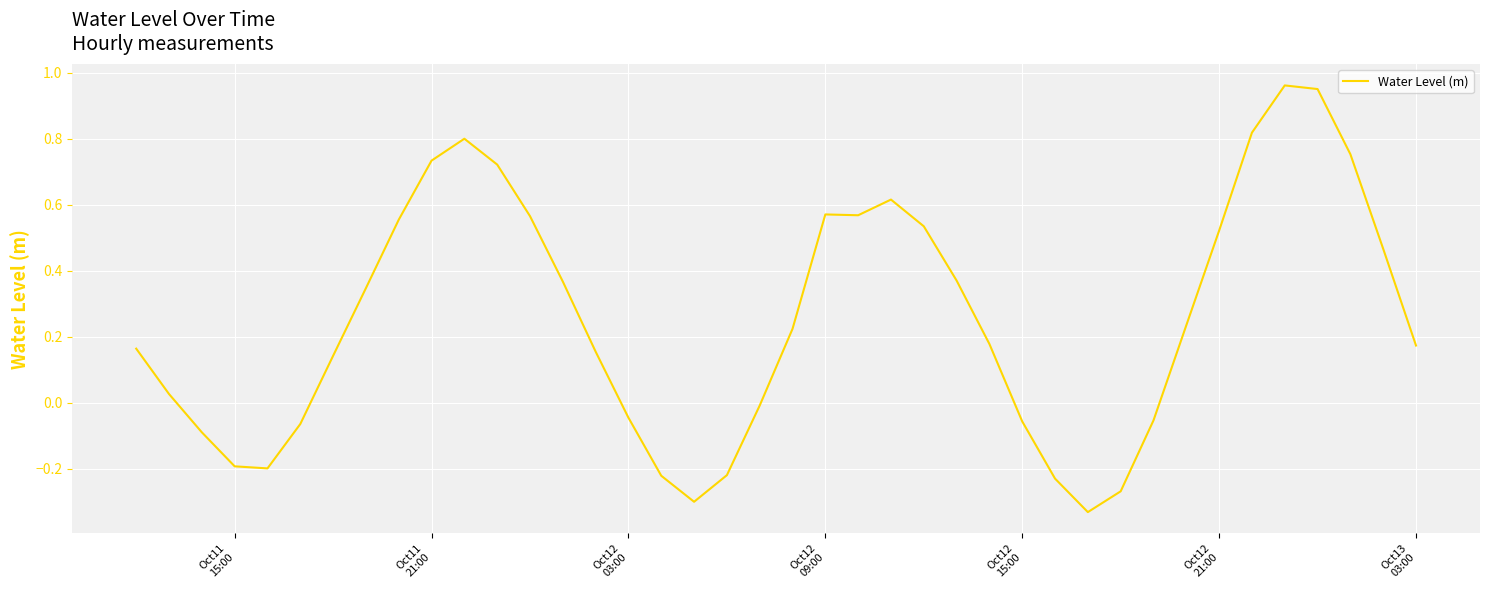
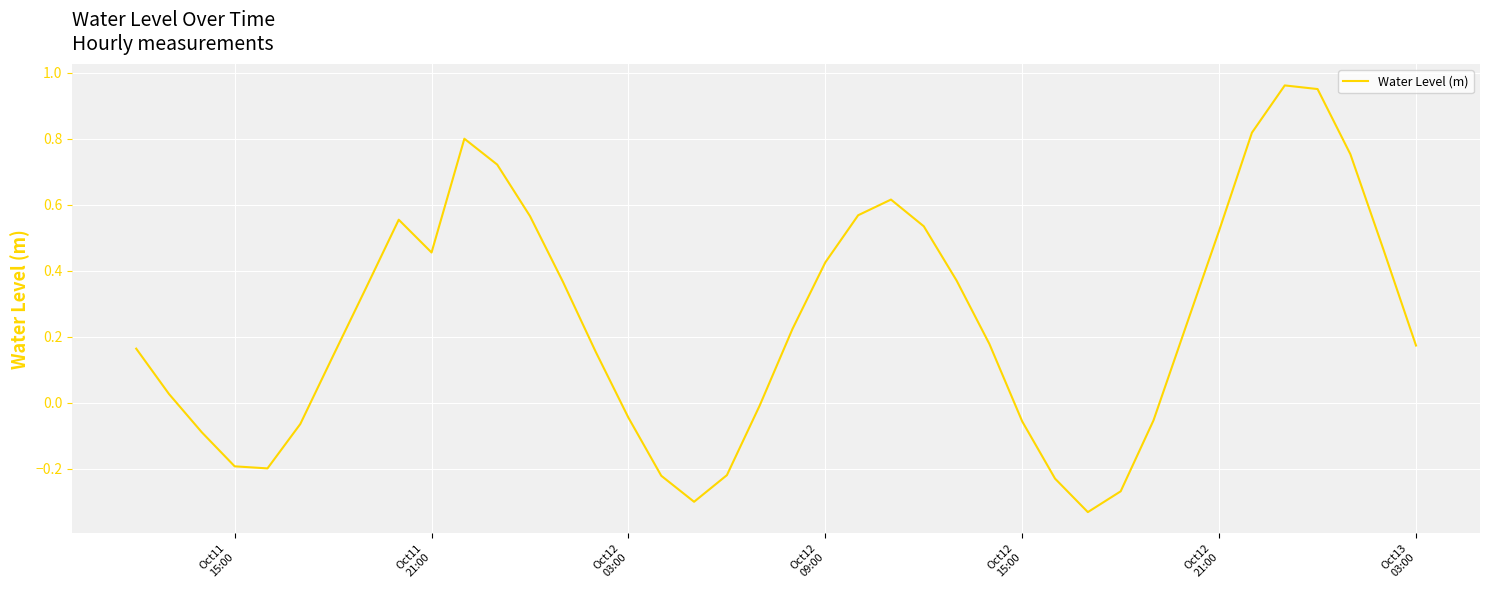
Oct11 21:00: 0.73 -> 0.46
Oct12 09:00: 0.57 -> 0.43
